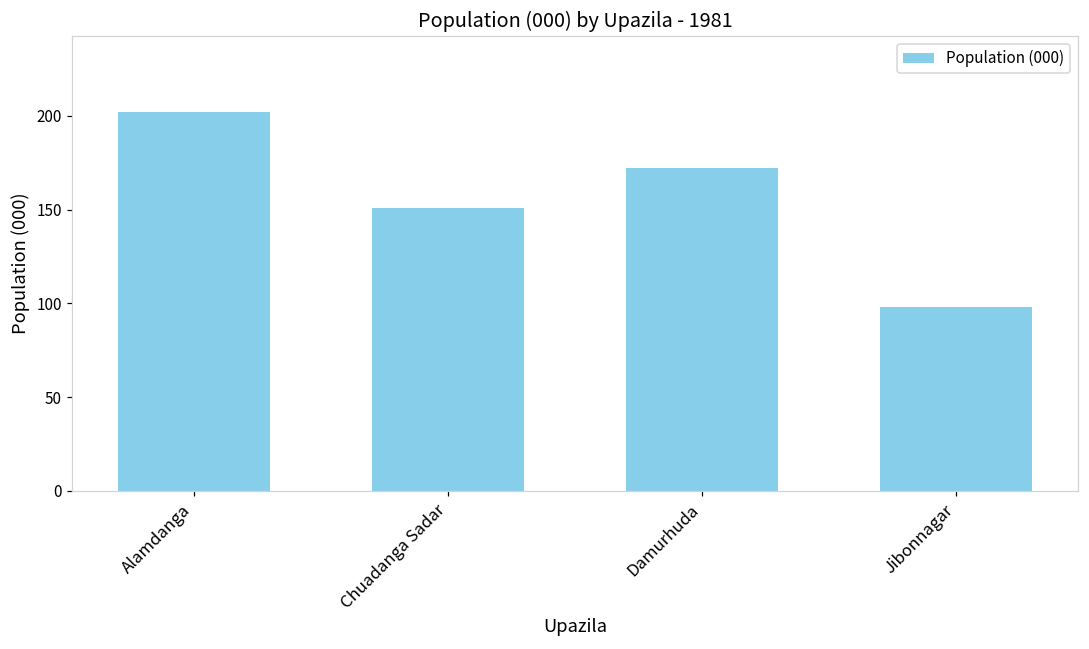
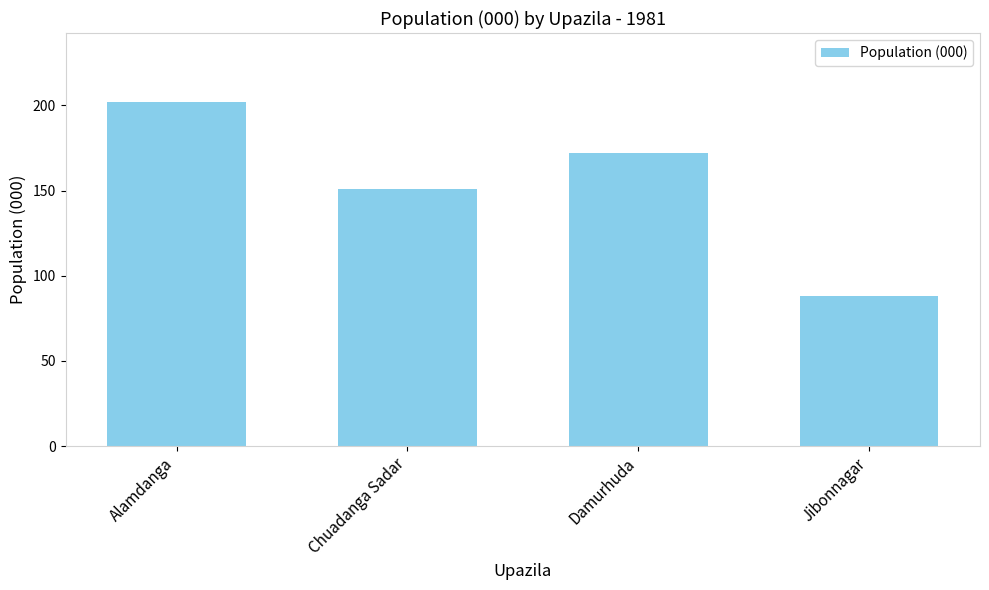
Jibonnagar: 98 -> 88
